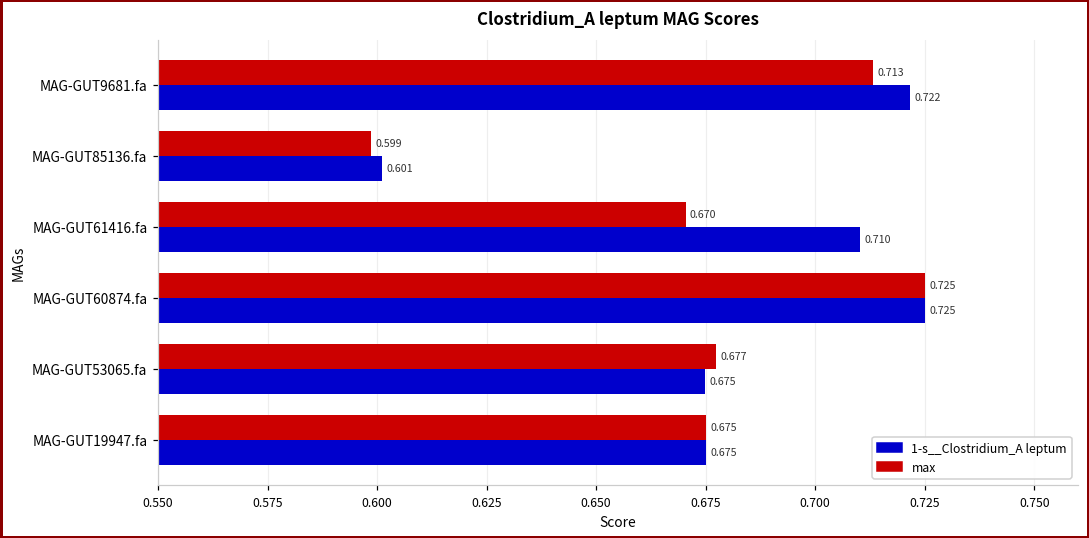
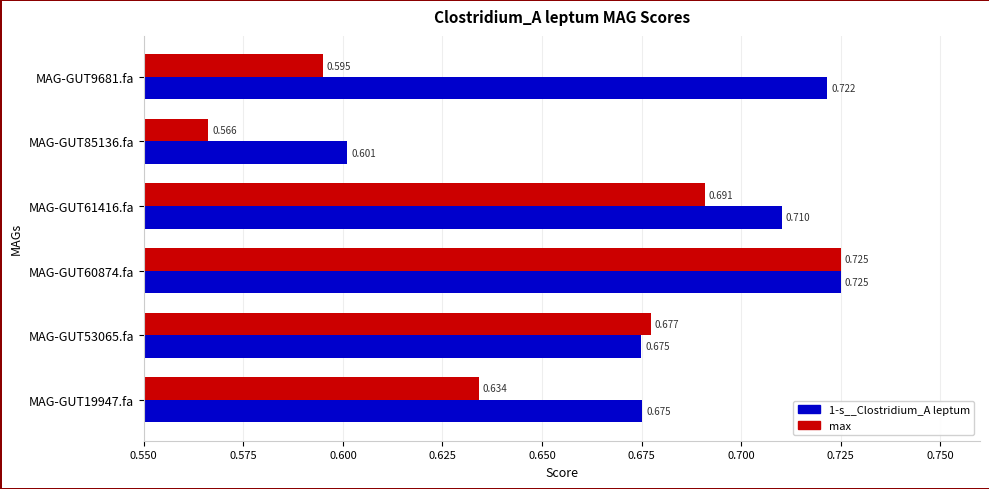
max, MAG-GUT9681.fa: 0.713 -> 0.595
max, MAG-GUT85136.fa: 0.599 -> 0.566
max, MAG-GUT61416.fa: 0.670 -> 0.691
max, MAG-GUT19947.fa: 0.675 -> 0.634
